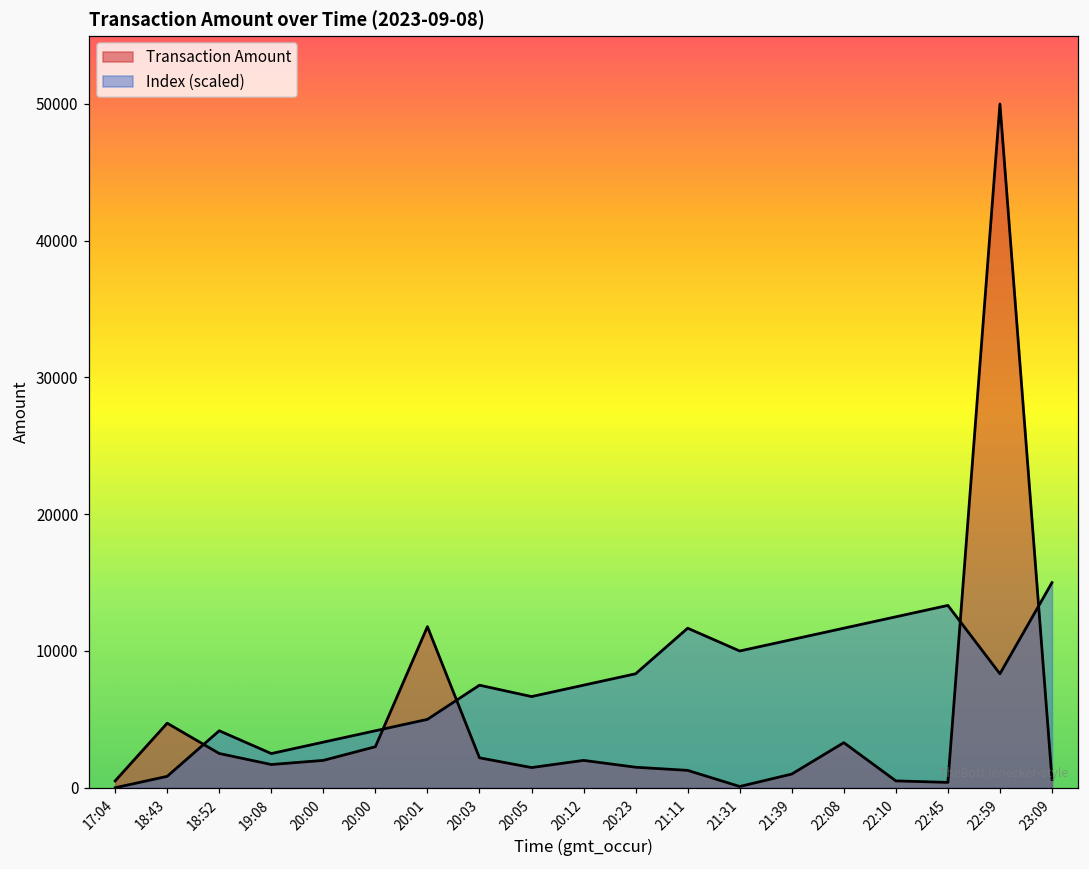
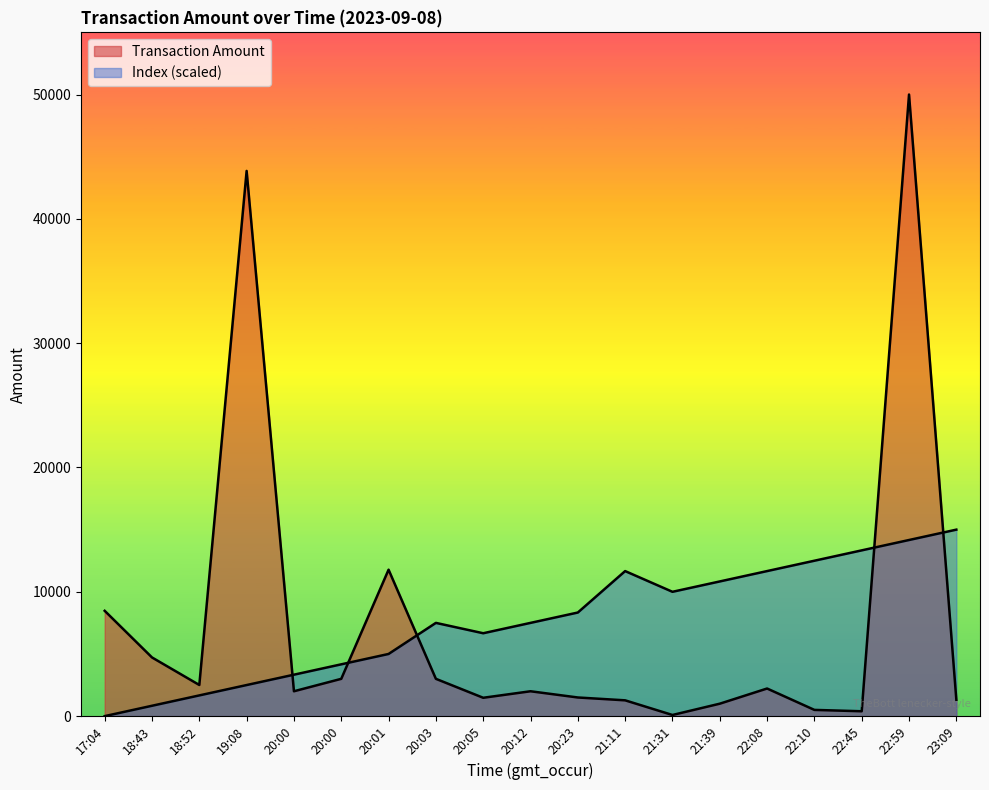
Transaction Amount, 17:04: 500 -> 8500
Index (scaled), 18:52: 4200 -> 1700
Transaction Amount, 19:08: 1700 -> 43900
Transaction Amount, 20:03: 2200 -> 3000
Transaction Amount, 22:08: 3300 -> 2200
Index (scaled), 22:59: 8300 -> 14200
Transaction Amount, 23:09: 600 -> 1300
